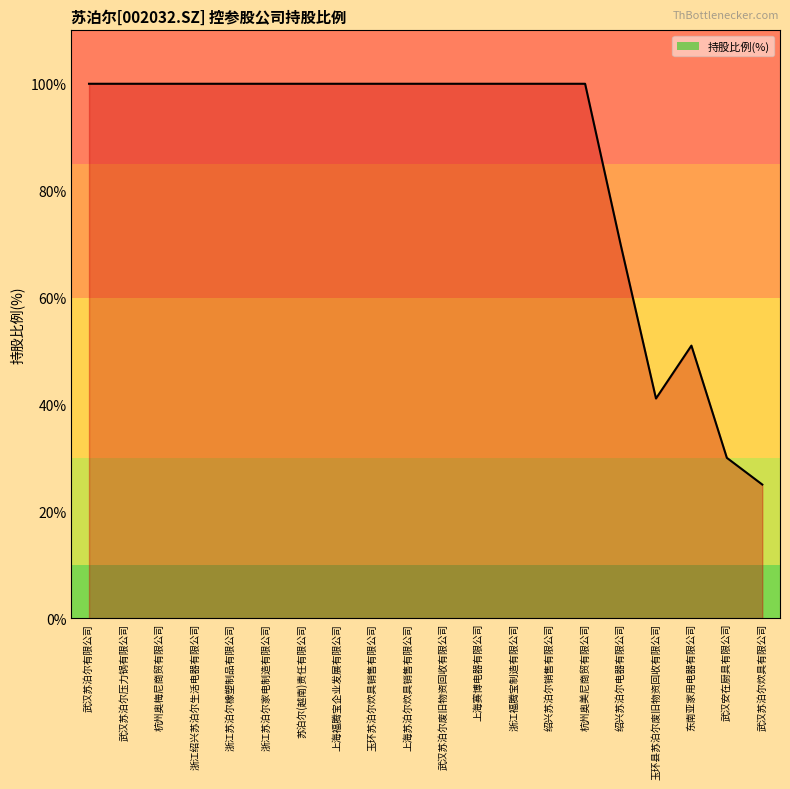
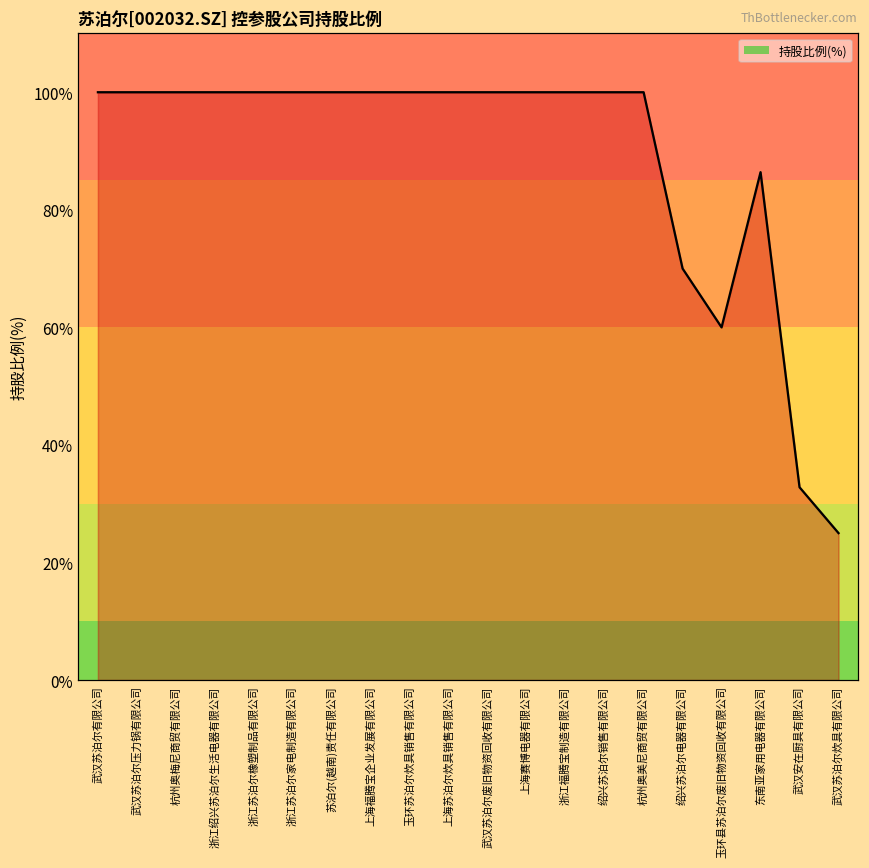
玉环县苏泊尔废旧物资回收有限公司: 41% -> 60%
东南亚家用电器有限公司: 51% -> 86%
武汉安在厨具有限公司: 30% -> 33%
